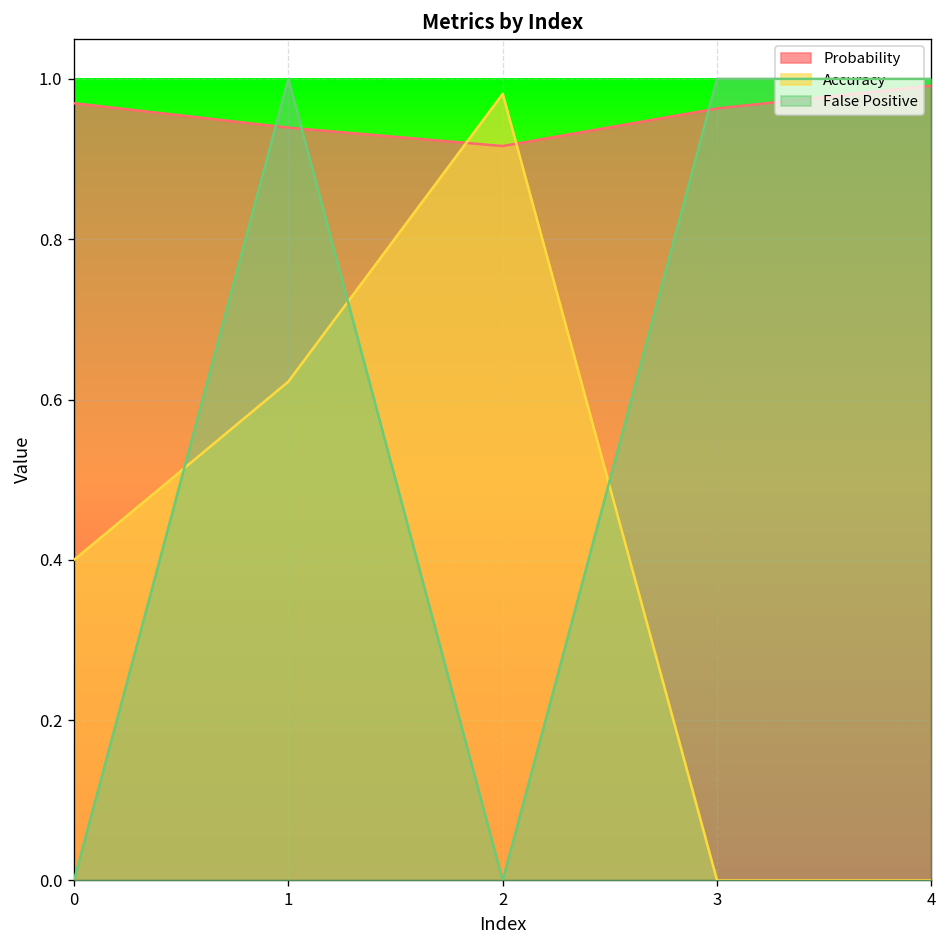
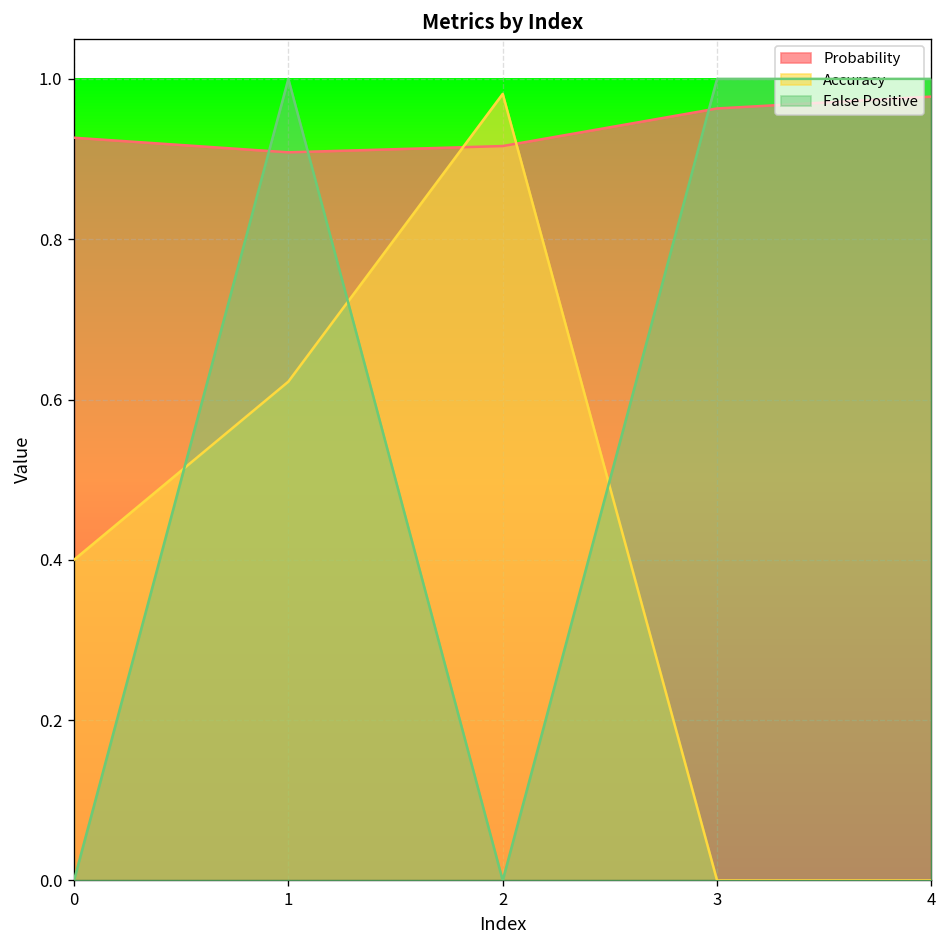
Probability, 0: 0.97 -> 0.93
Probability, 1: 0.94 -> 0.91
Probability, 4: 0.99 -> 0.98
